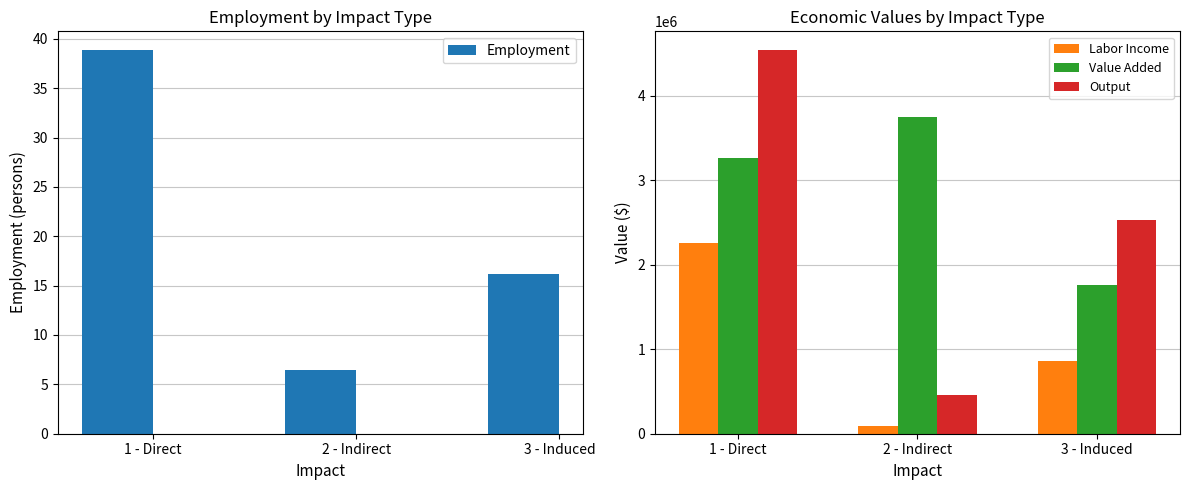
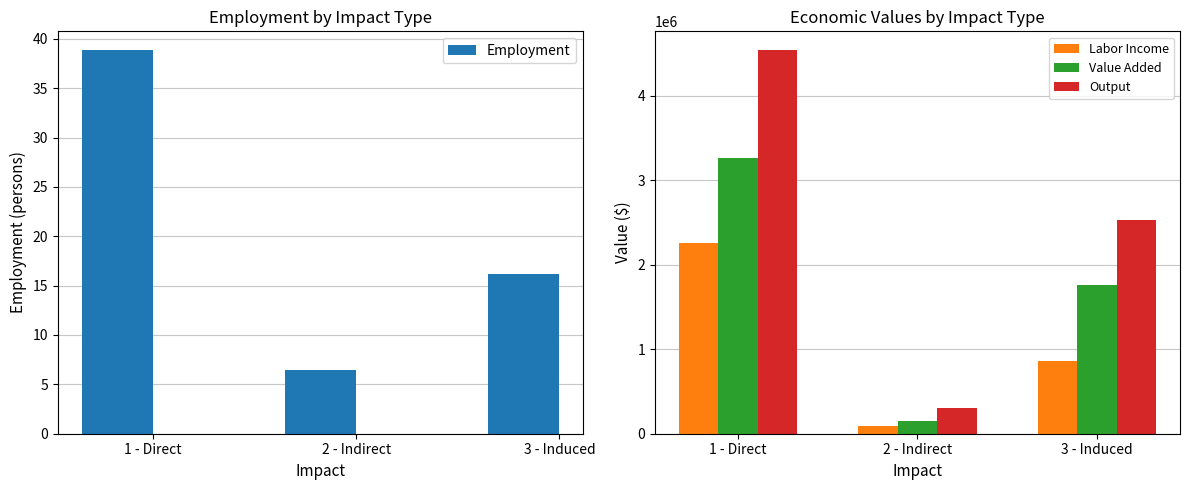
Economic Values by Impact Type, Value Added, 2 - Indirect: 3700000 -> 200000
Economic Values by Impact Type, Output, 2 - Indirect: 500000 -> 300000
